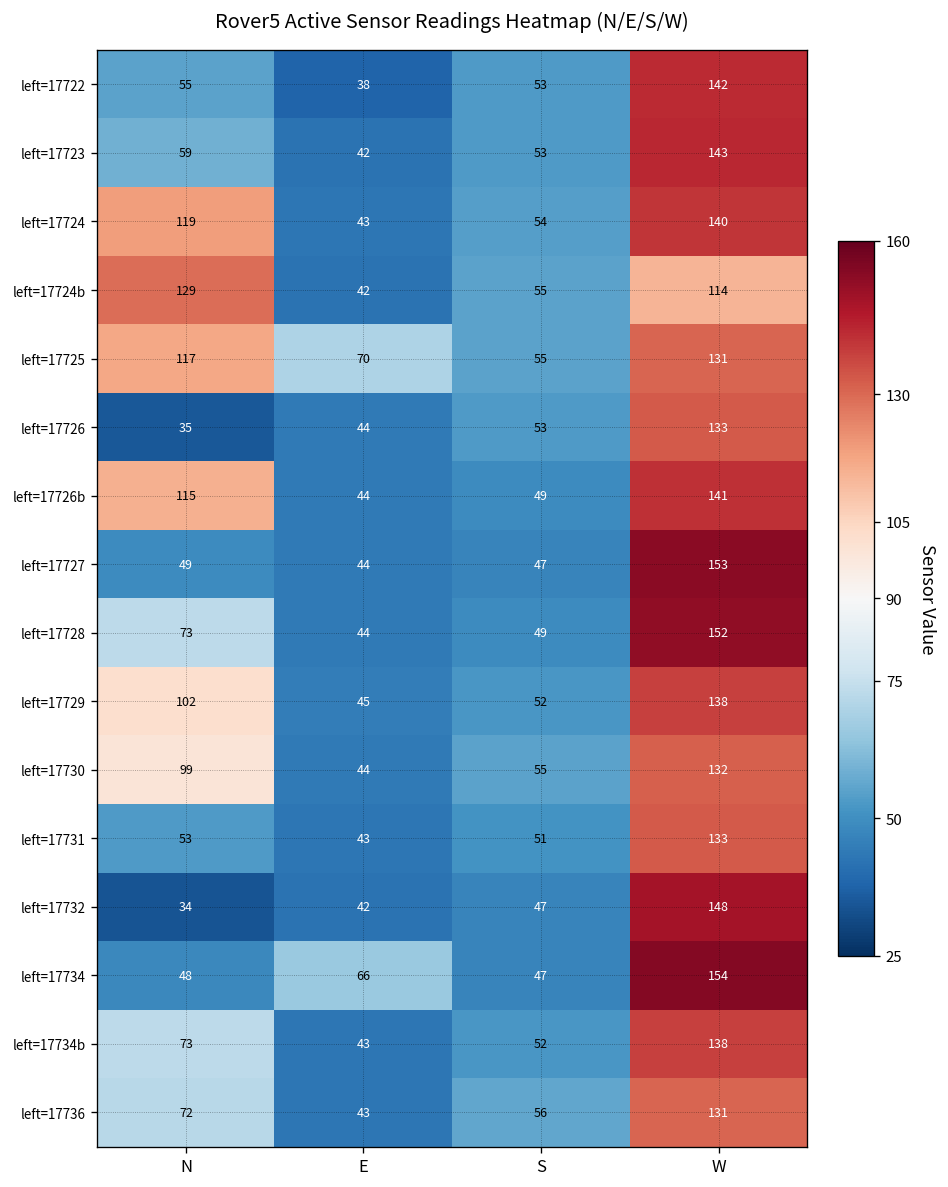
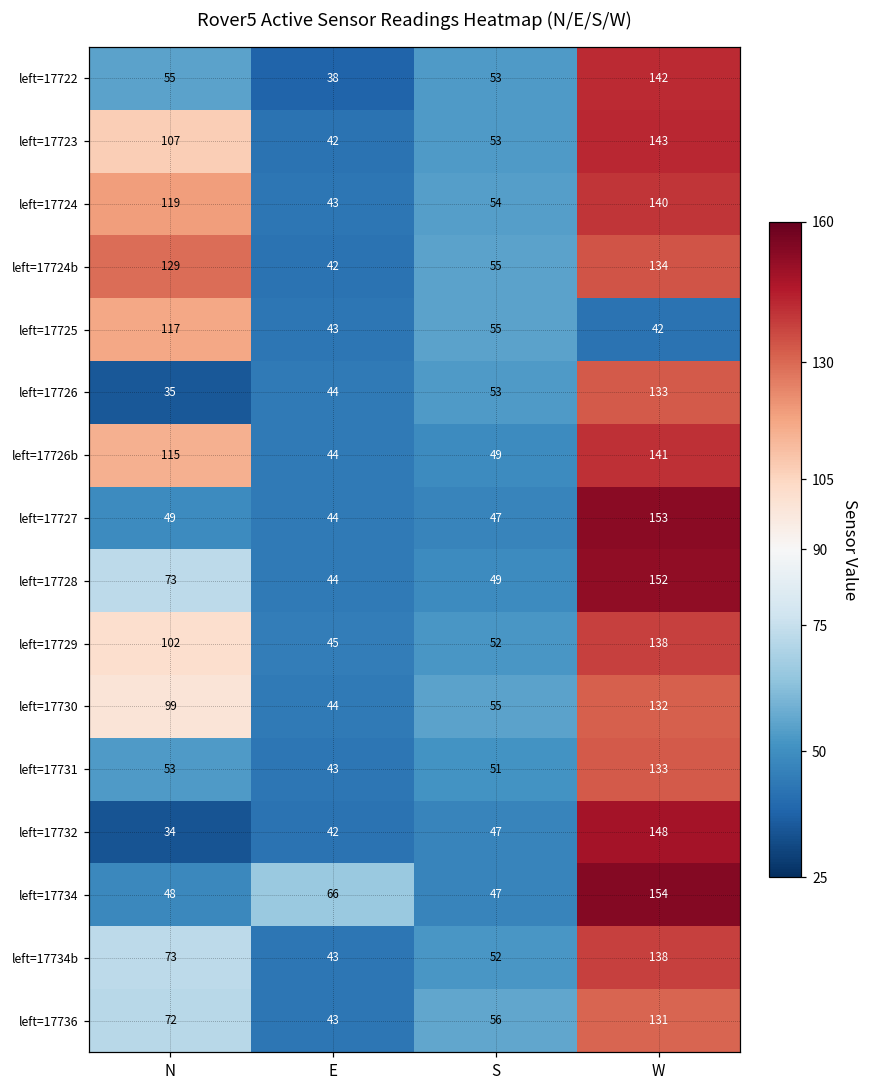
left=17723, N: 59 -> 107
left=17724b, W: 114 -> 134
left=17725, E: 70 -> 43
left=17725, W: 131 -> 42
